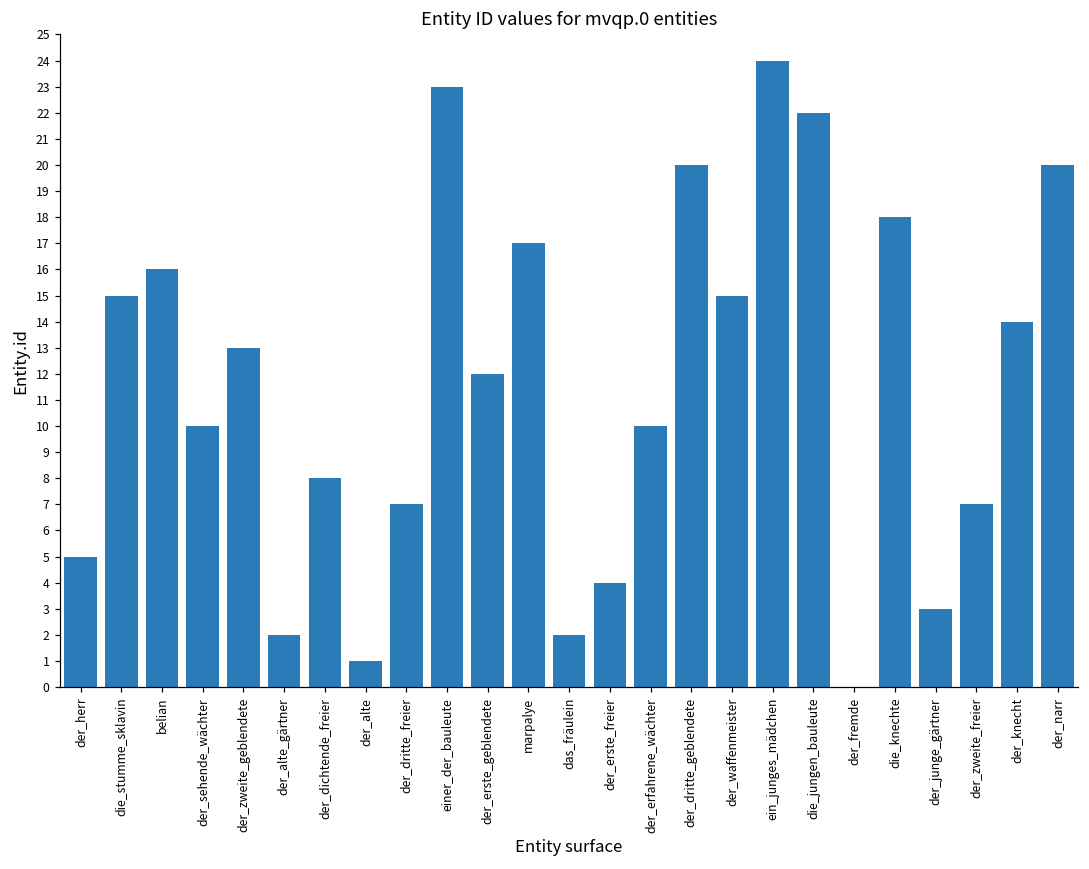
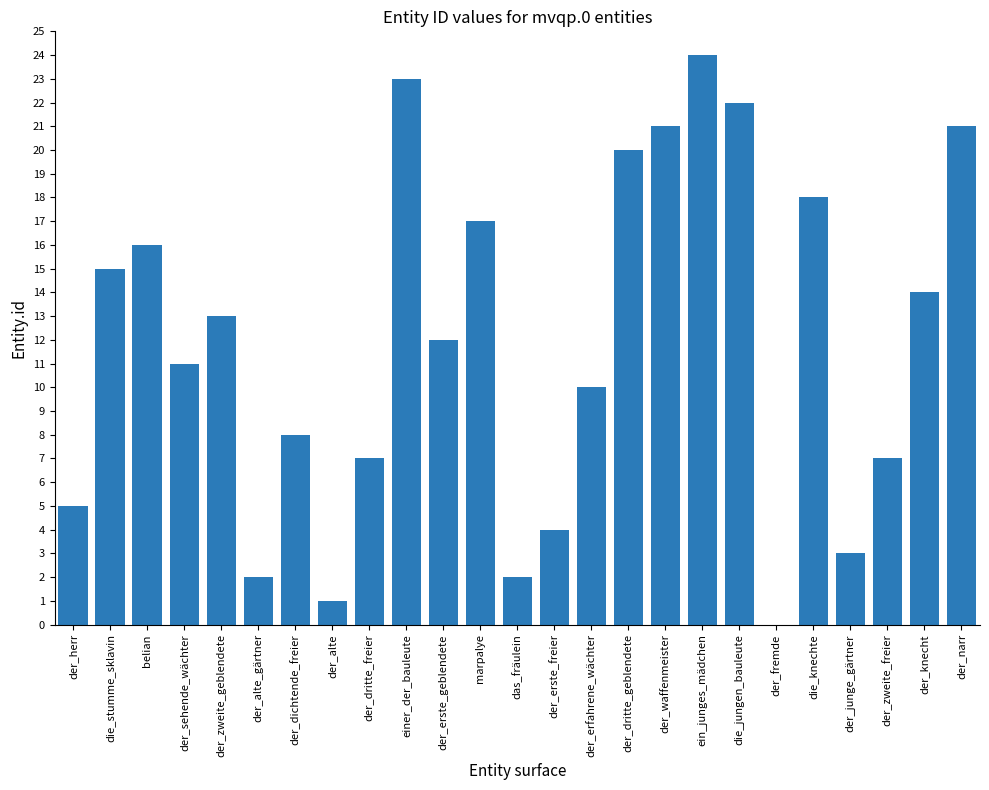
der_sehende_wächter: 10 -> 11
der_waffenmeister: 15 -> 21
der_narr: 20 -> 21
